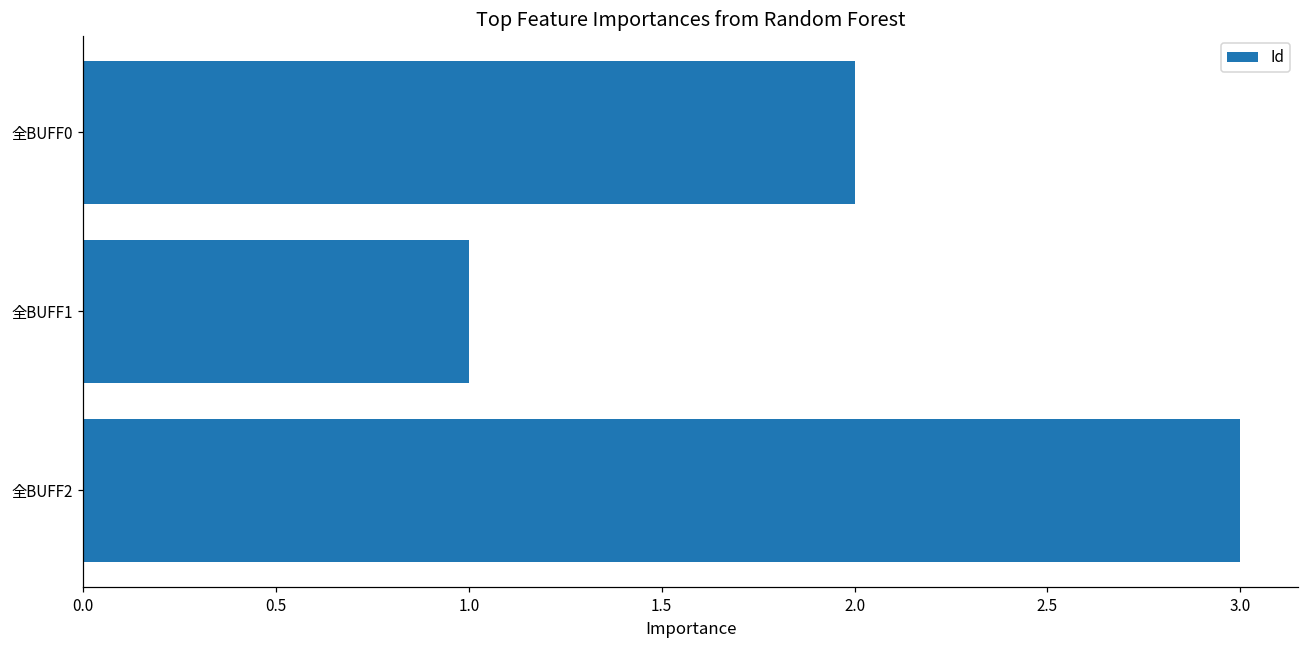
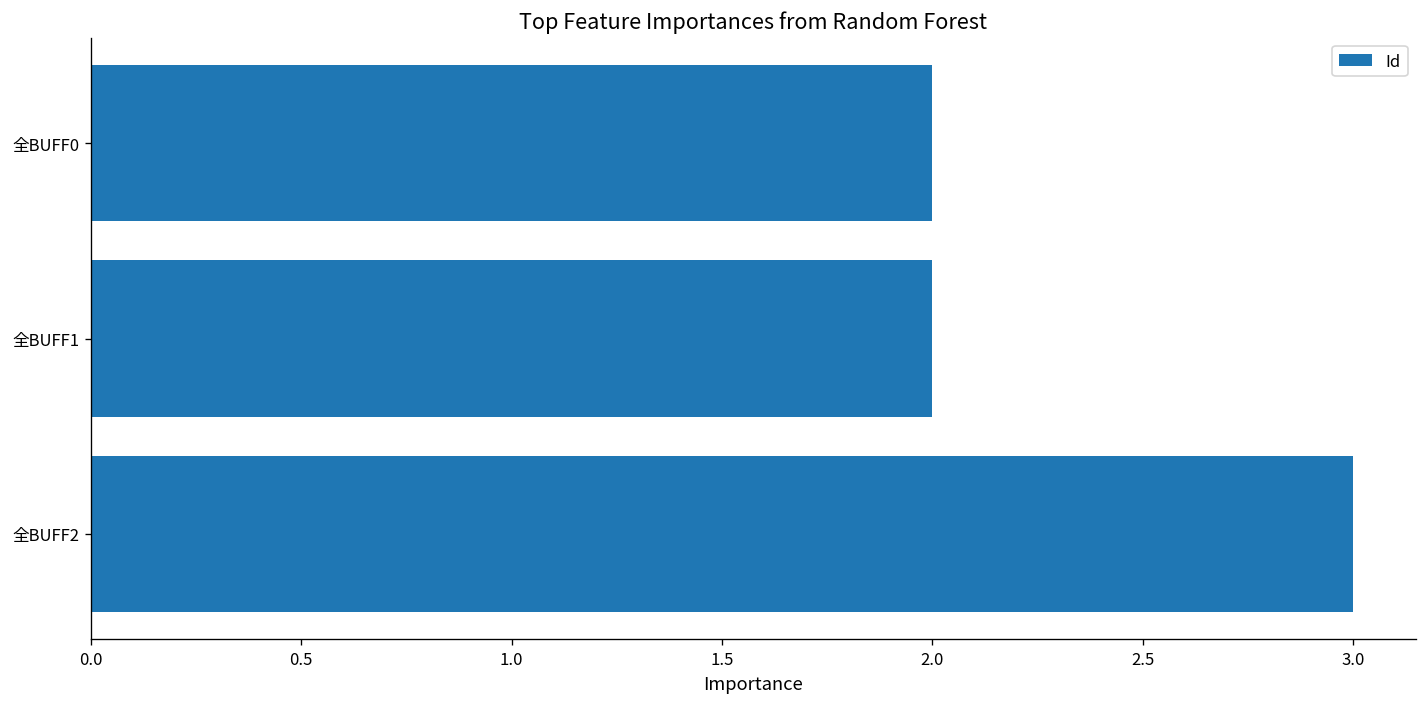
全BUFF1: 1 -> 2
